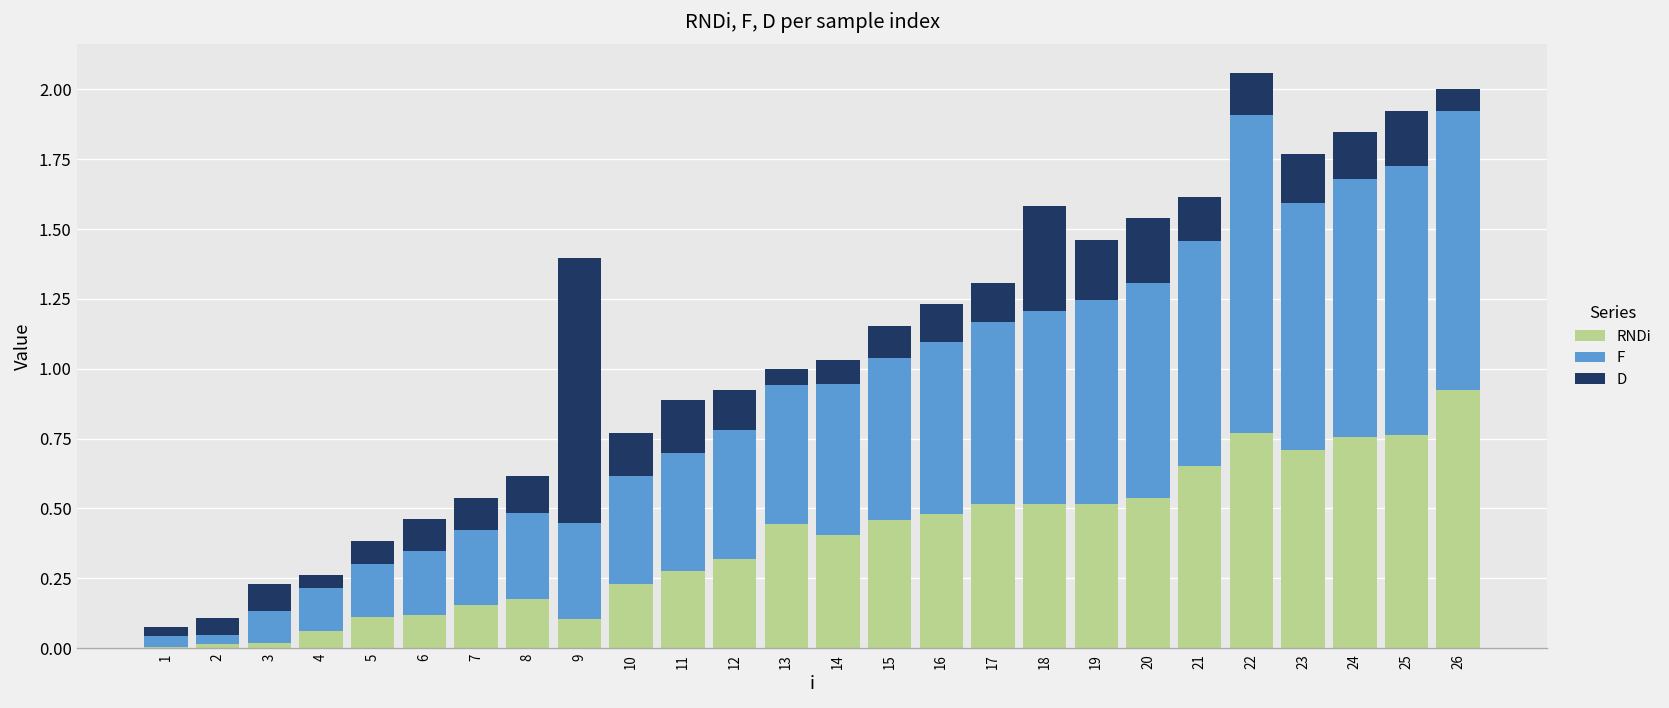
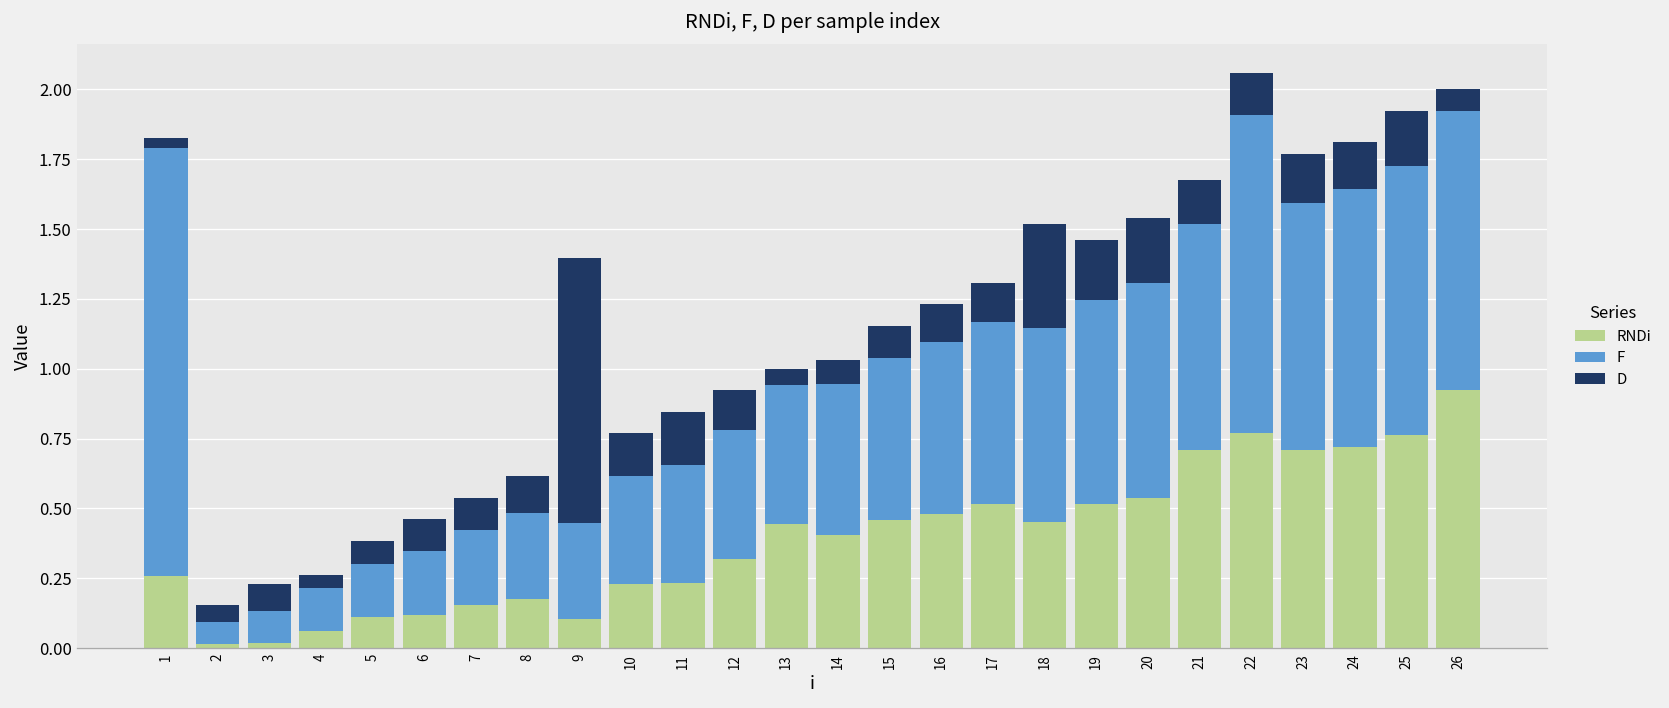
RNDi, 1: 0.00 -> 0.26
F, 1: 0.04 -> 1.53
F, 2: 0.03 -> 0.08
RNDi, 11: 0.28 -> 0.23
RNDi, 18: 0.52 -> 0.45
RNDi, 21: 0.65 -> 0.71
RNDi, 24: 0.76 -> 0.72
